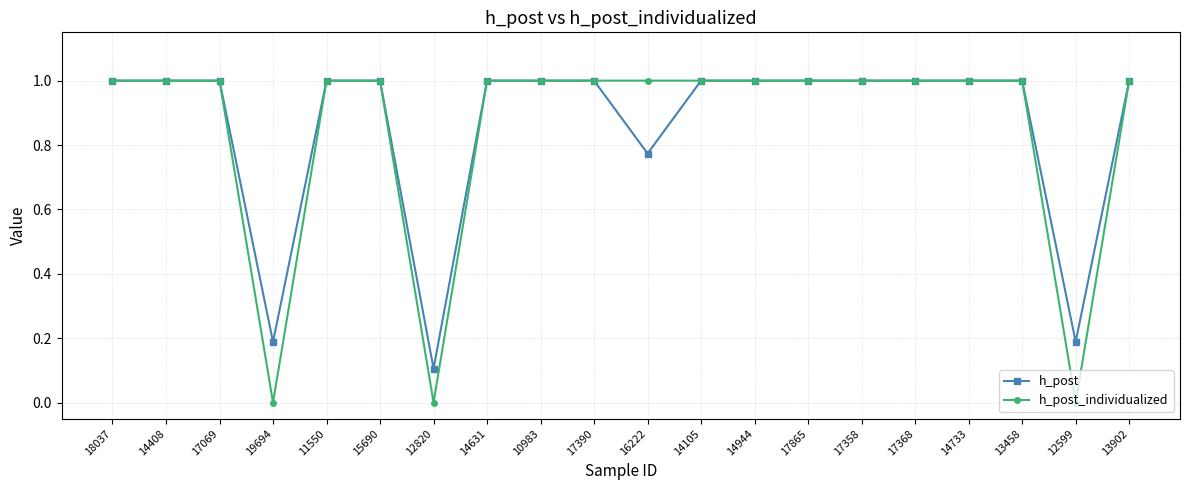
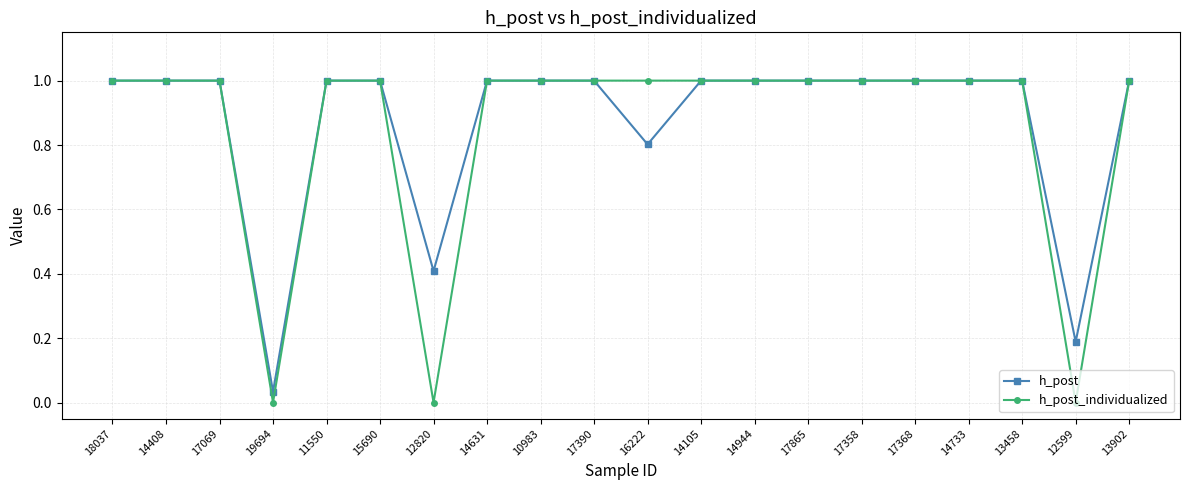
h_post, 19694: 0.19 -> 0.03
h_post, 12820: 0.11 -> 0.41
h_post, 16222: 0.77 -> 0.80
